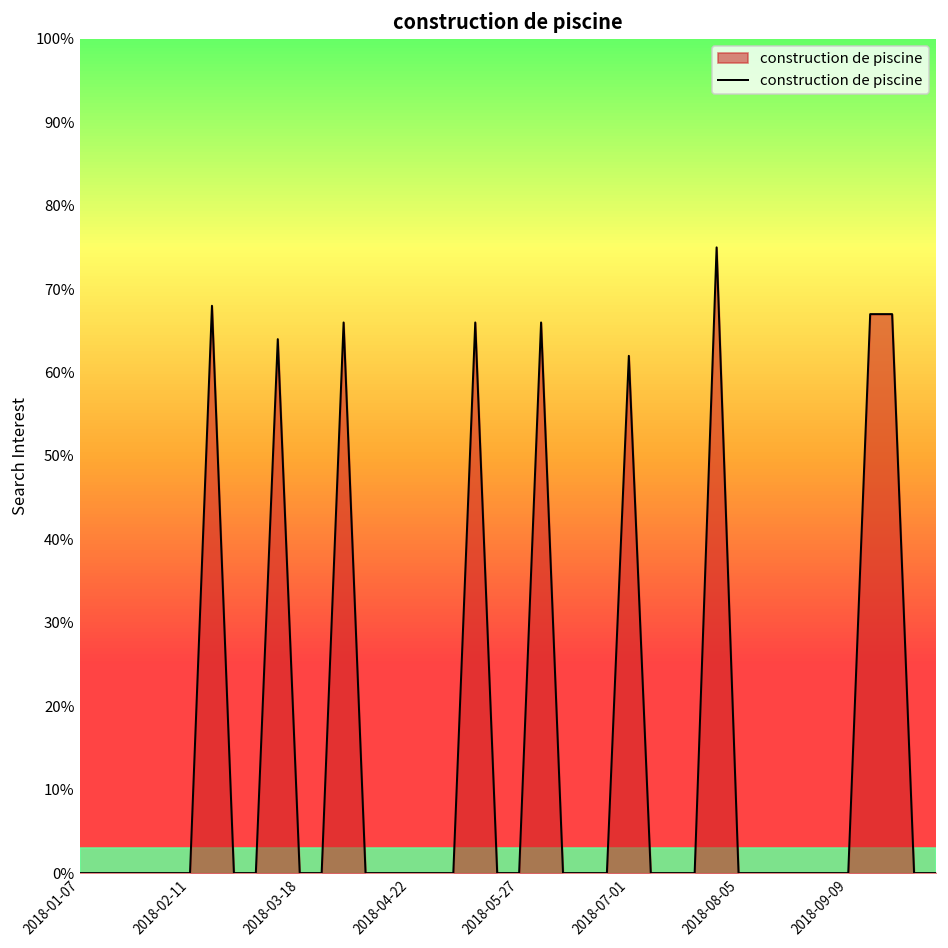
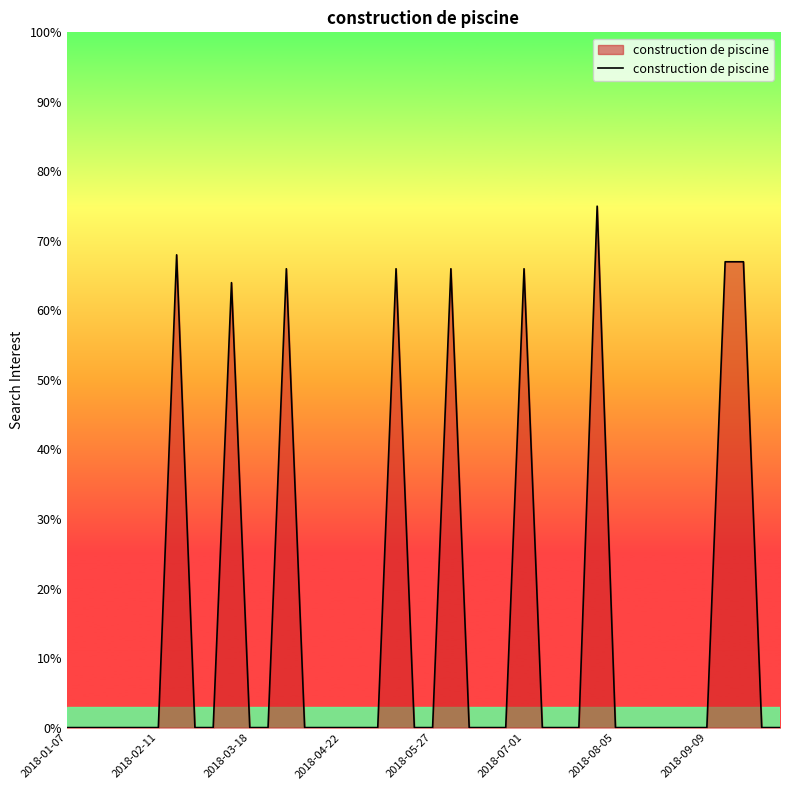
2018-07-01: 62% -> 66%
